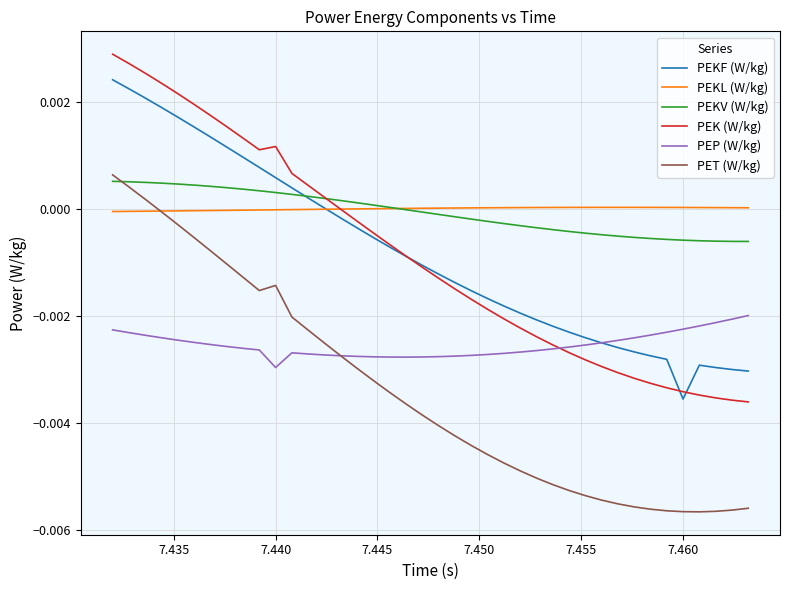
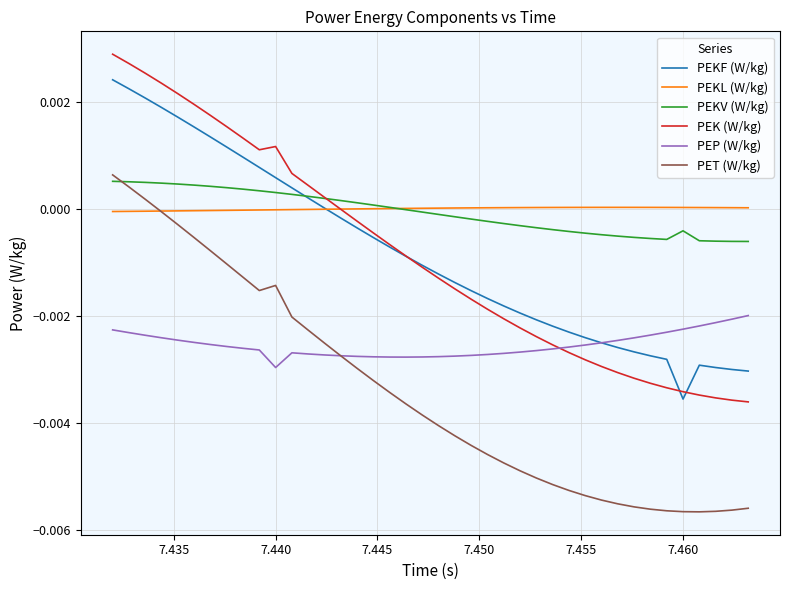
PEKV (W/kg), 7.460: -0.0006 -> -0.0004
